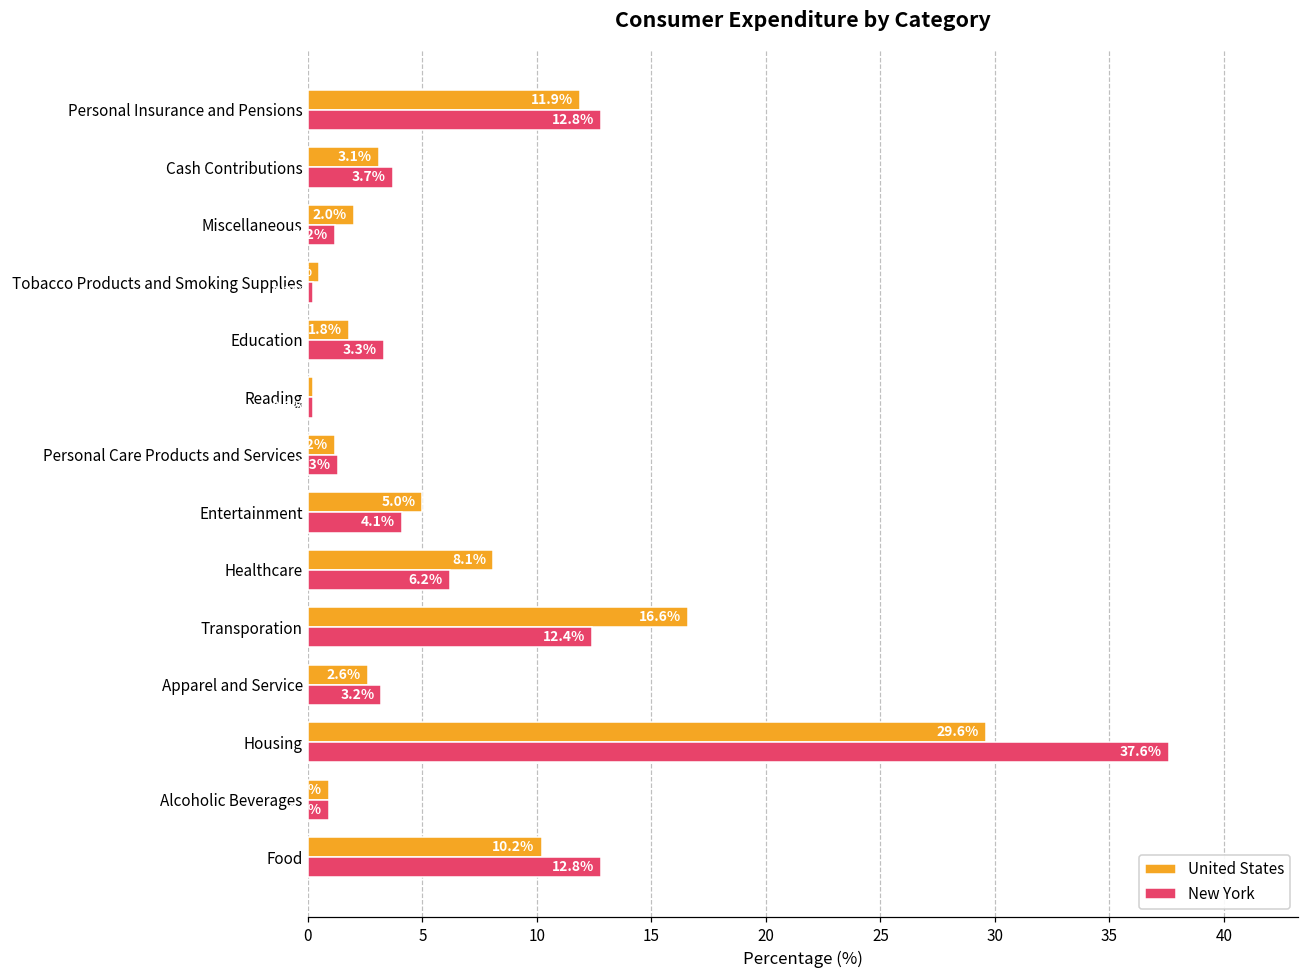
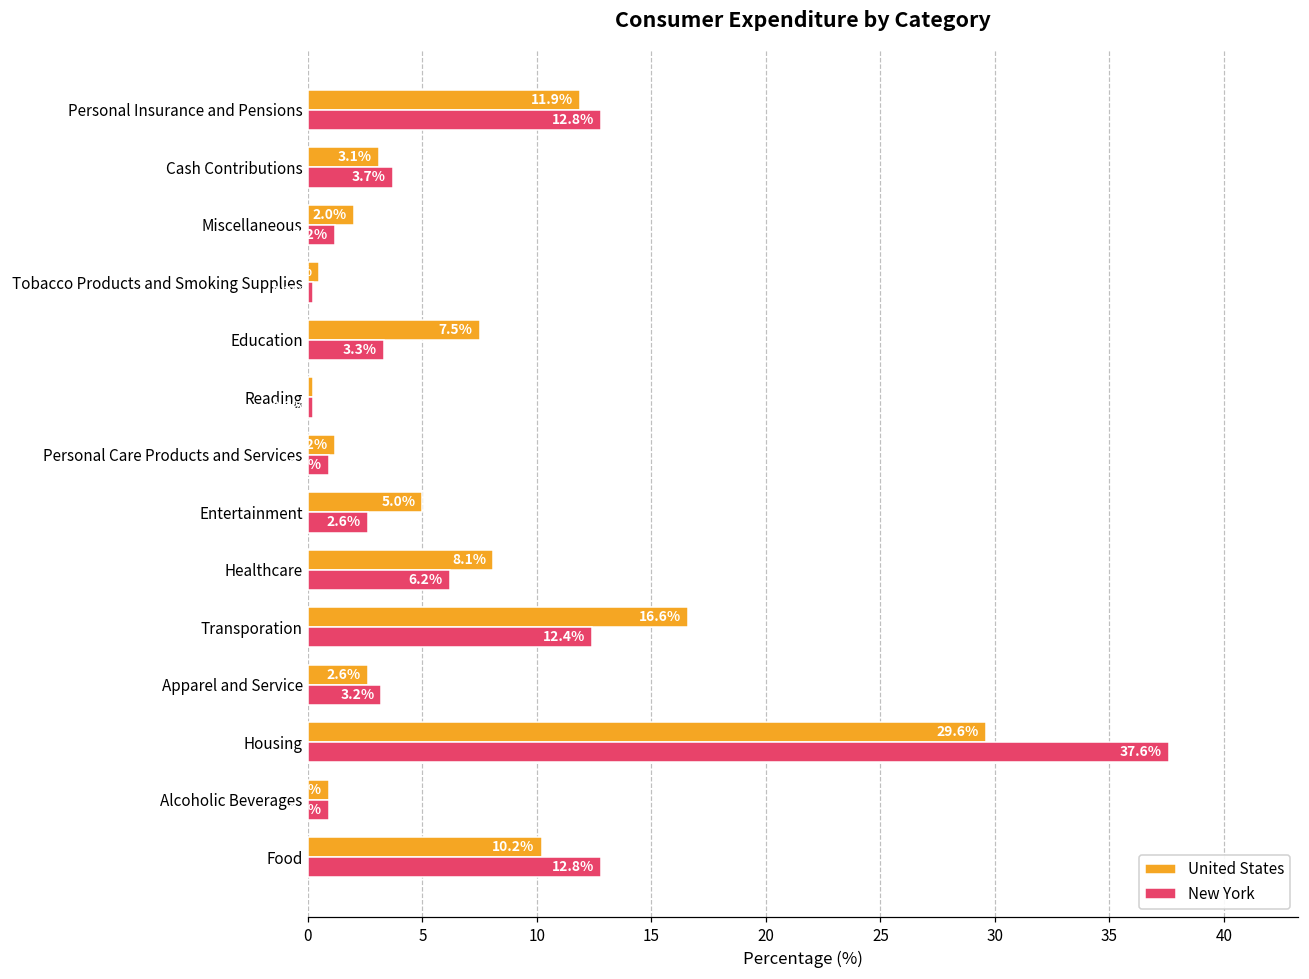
United States, Education: 1.8% -> 7.5%
New York, Personal Care Products and Services: 1.3 -> 0.9
New York, Entertainment: 4.1% -> 2.6%
